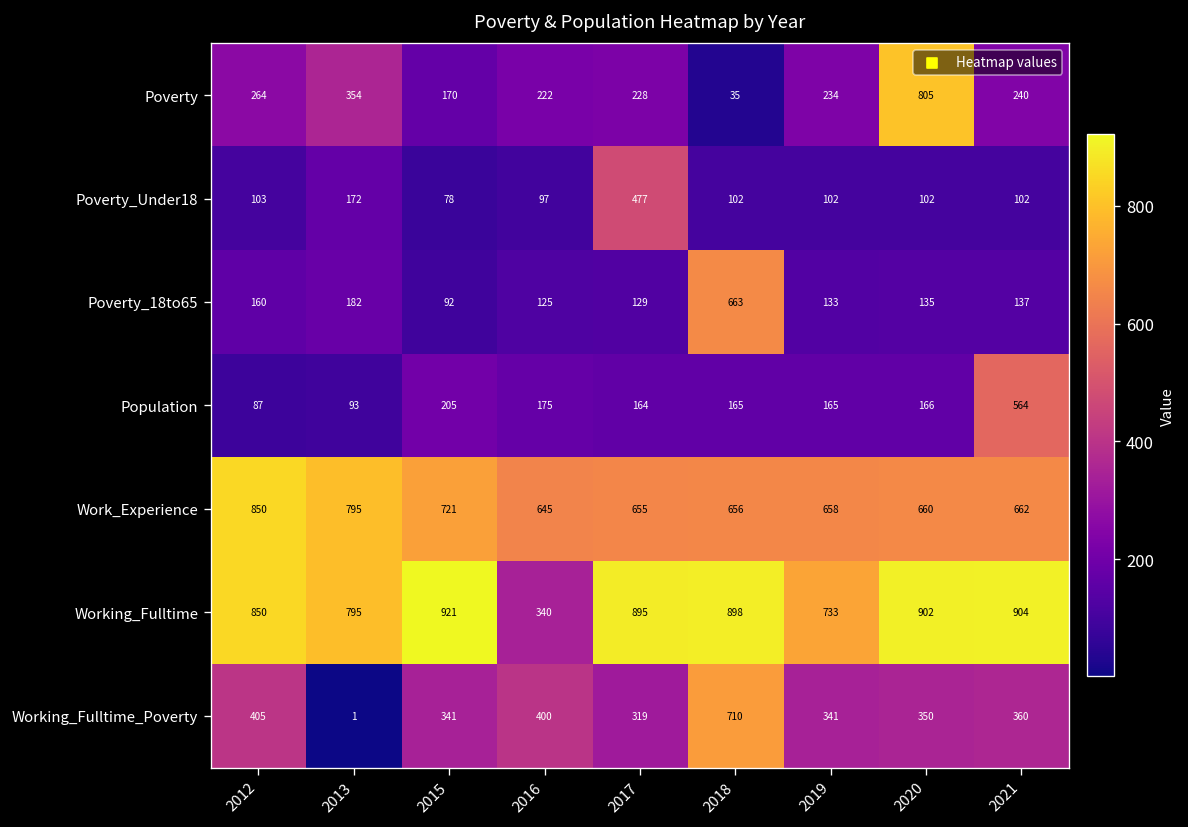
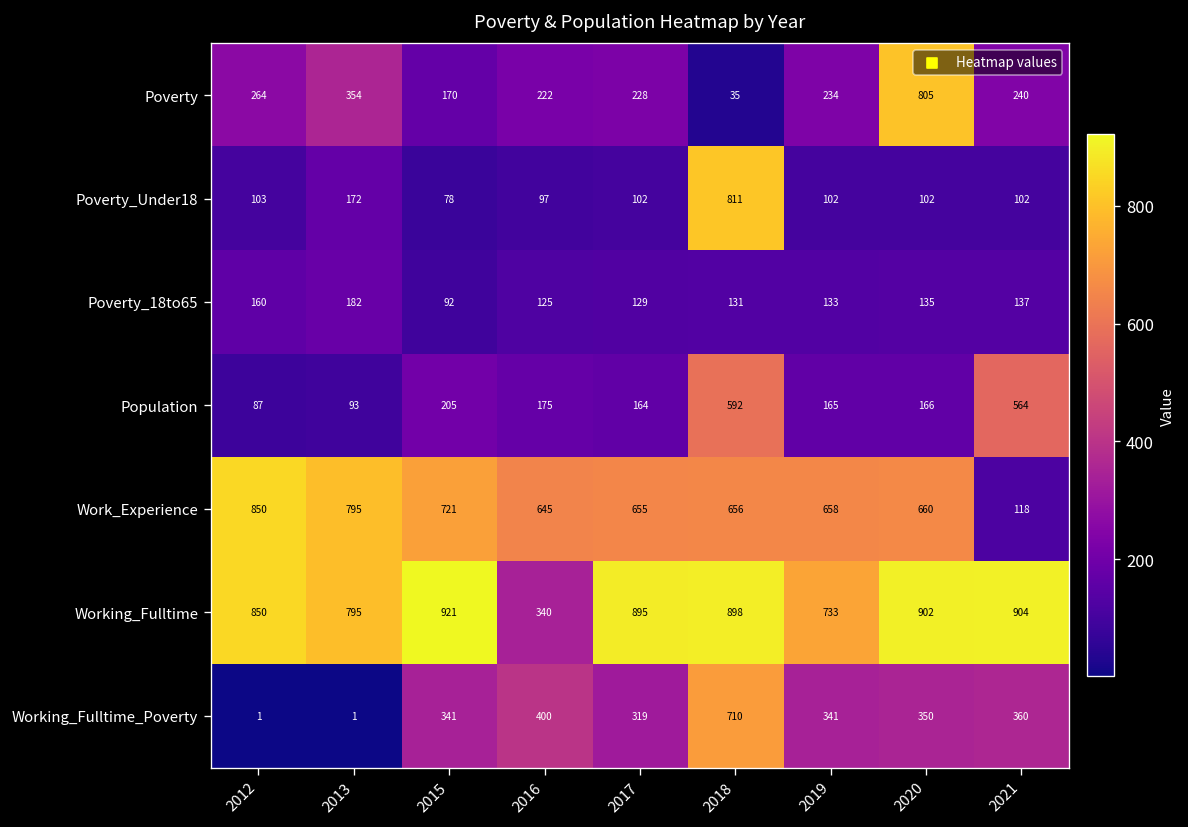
Poverty_Under18, 2017: 477 -> 102
Poverty_Under18, 2018: 102 -> 811
Poverty_18to65, 2018: 663 -> 131
Population, 2018: 165 -> 592
Work_Experience, 2021: 662 -> 118
Working_Fulltime_Poverty, 2012: 405 -> 1
